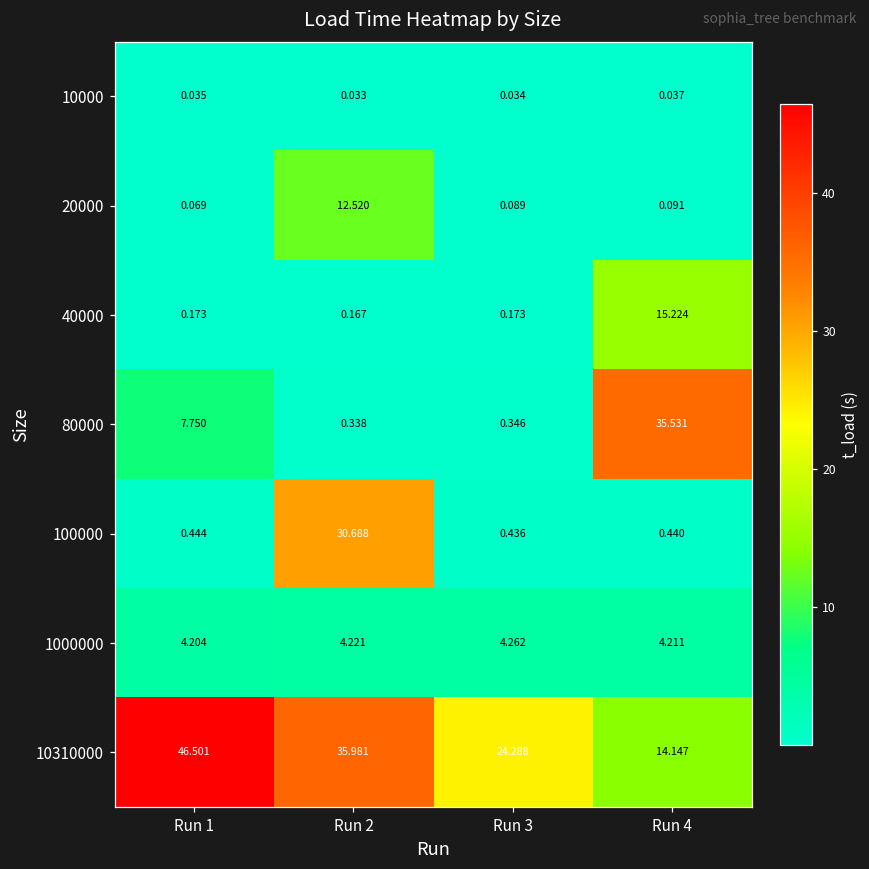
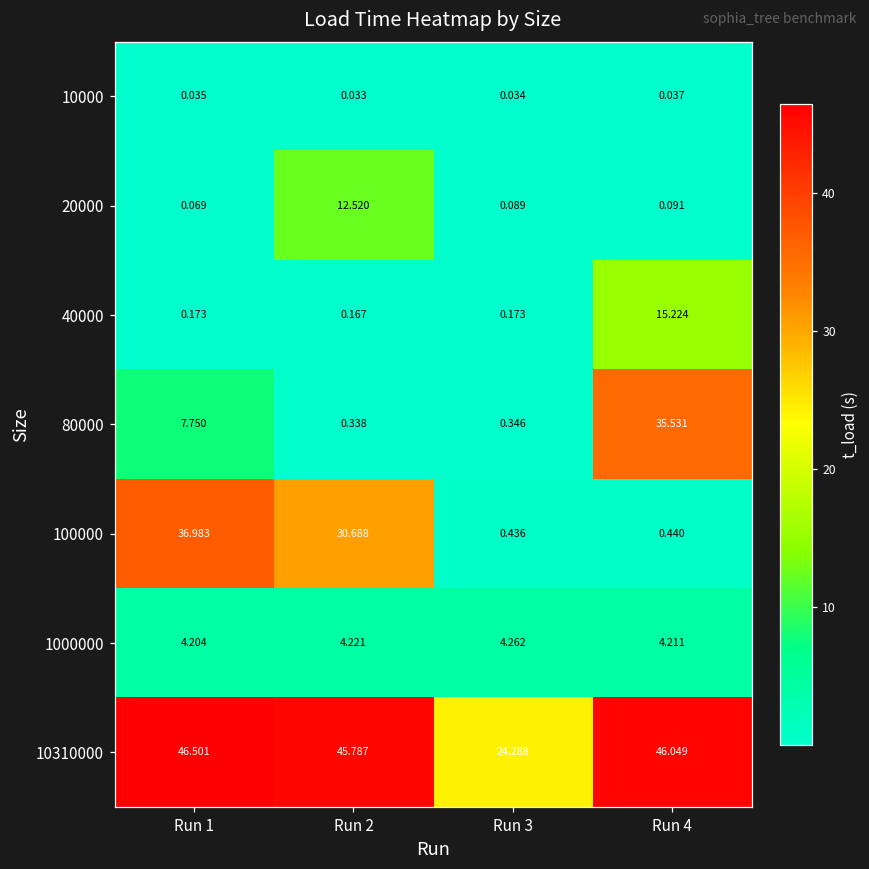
100000, Run 1: 0.444 -> 36.983
10310000, Run 2: 35.981 -> 45.787
10310000, Run 4: 14.147 -> 46.049
